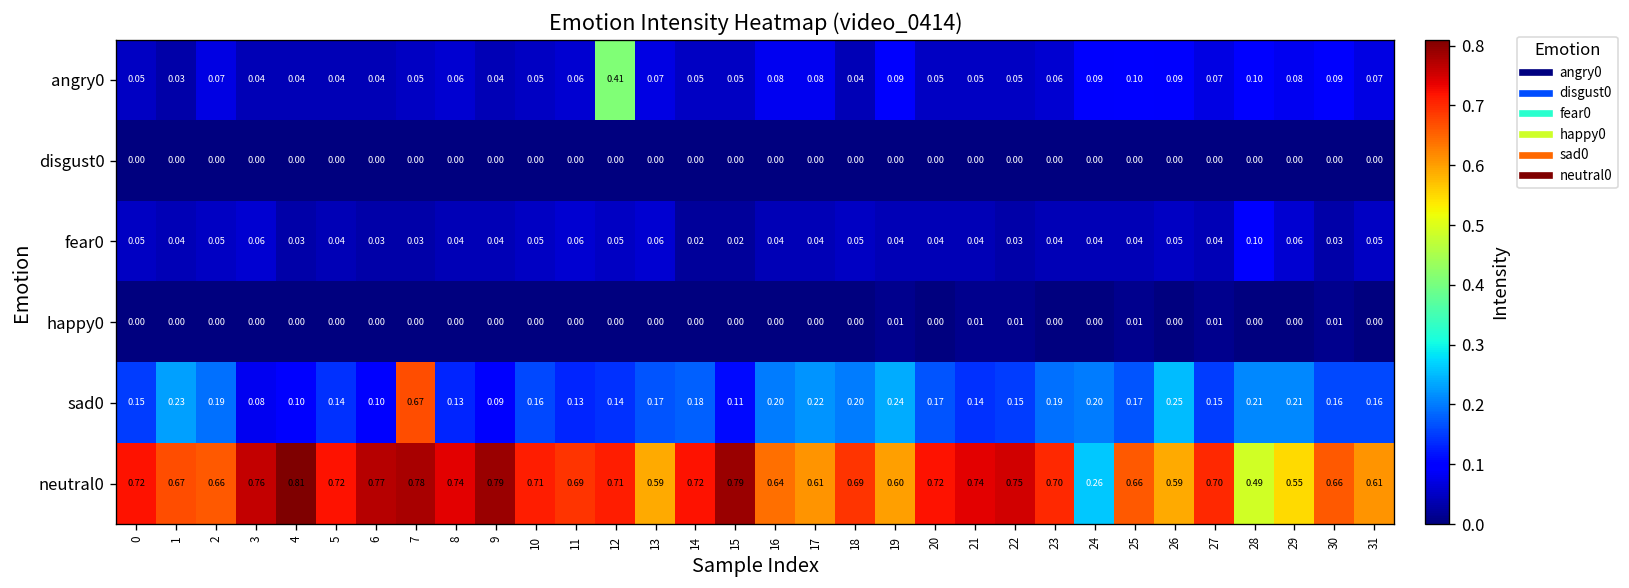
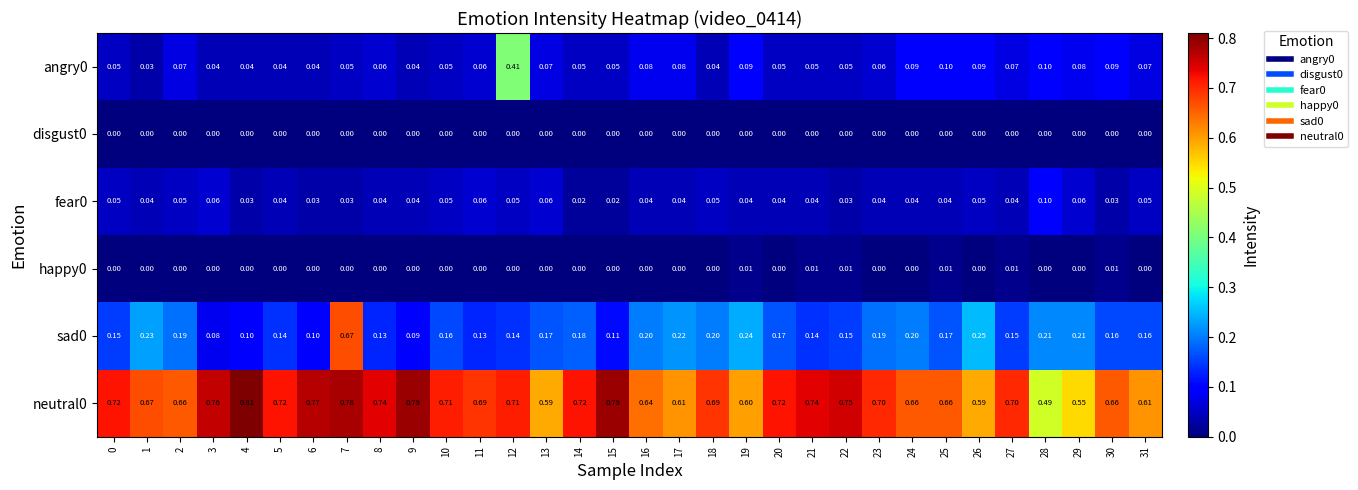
neutral0, 24: 0.26 -> 0.66
